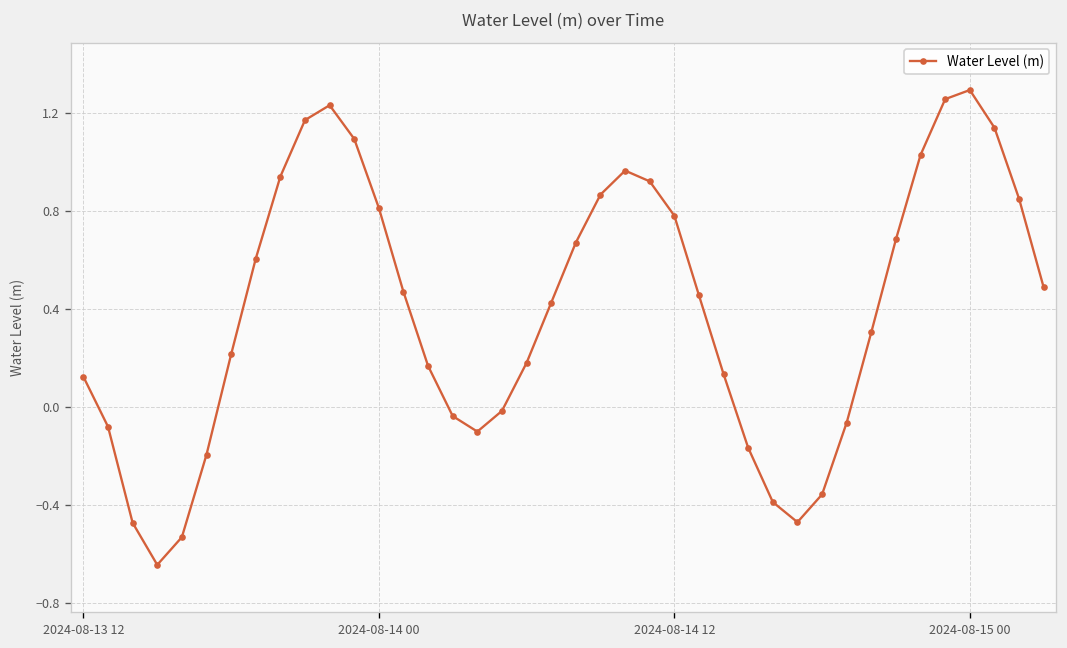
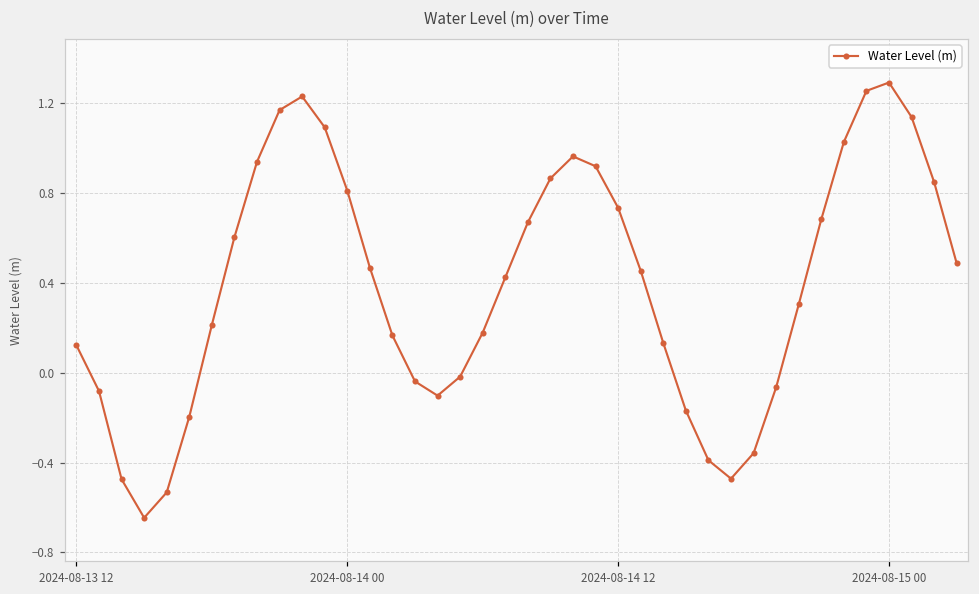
2024-08-14 12: 0.78 -> 0.73
